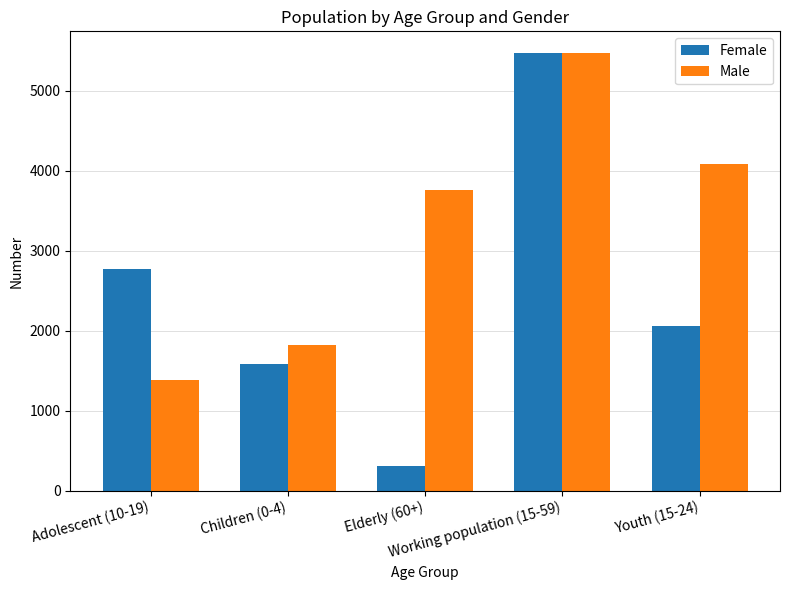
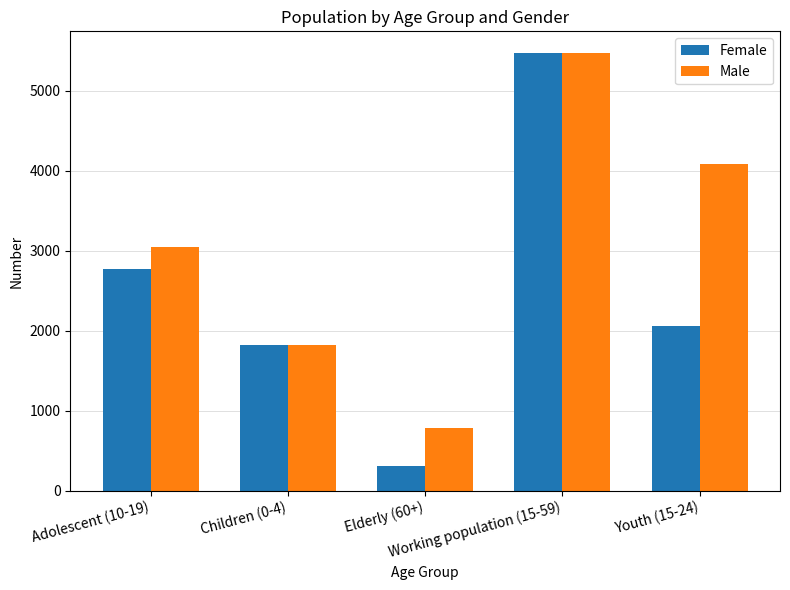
Male, Adolescent (10-19): 1400 -> 3100
Female, Children (0-4): 1600 -> 1800
Male, Elderly (60+): 3800 -> 800
